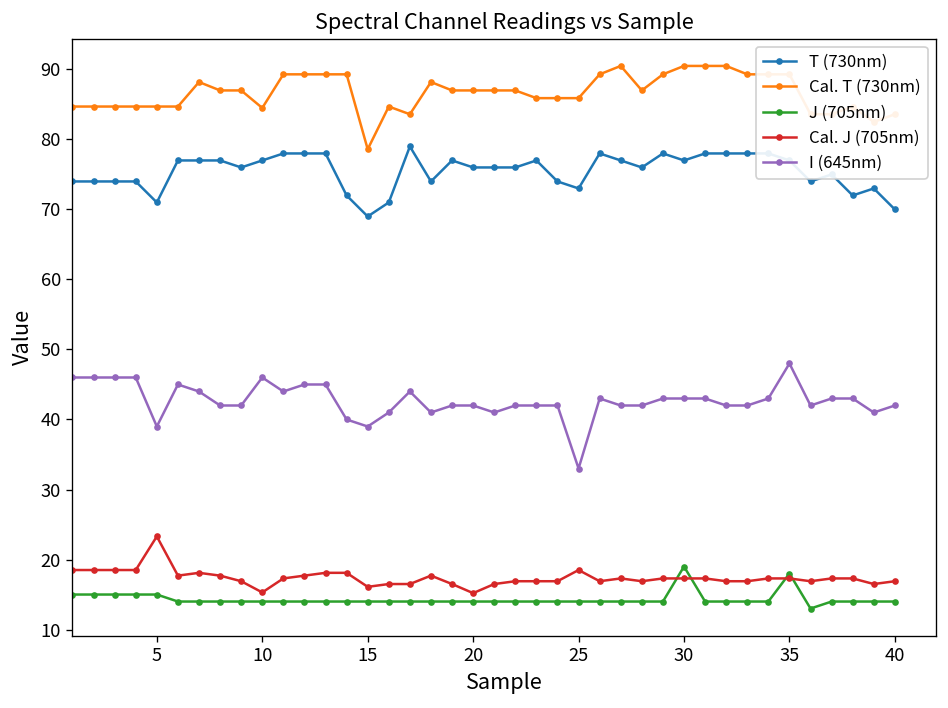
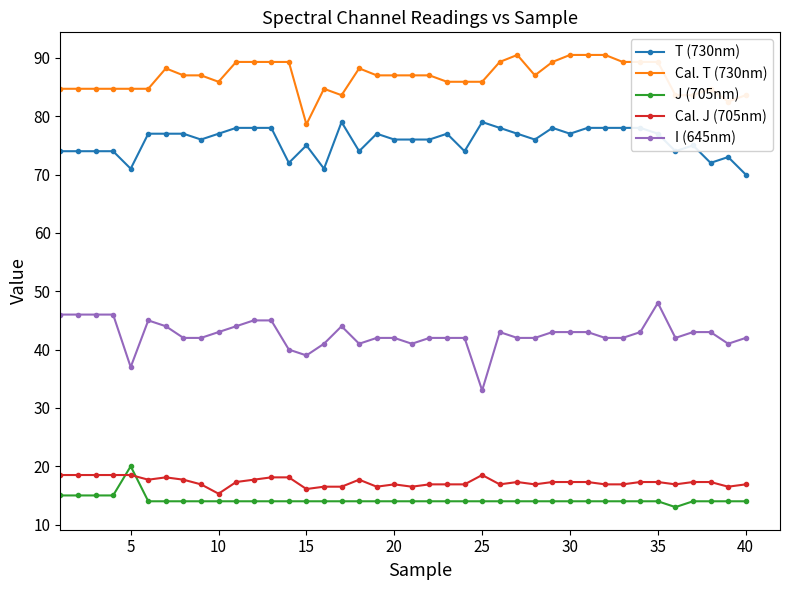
J (705nm), 5: 15 -> 20
Cal. J (705nm), 5: 23 -> 19
I (645nm), 5: 39 -> 37
Cal. T (730nm), 10: 85 -> 86
I (645nm), 10: 46 -> 43
T (730nm), 15: 69 -> 75
Cal. J (705nm), 20: 15 -> 17
T (730nm), 25: 73 -> 79
J (705nm), 30: 19 -> 14
J (705nm), 35: 18 -> 14
